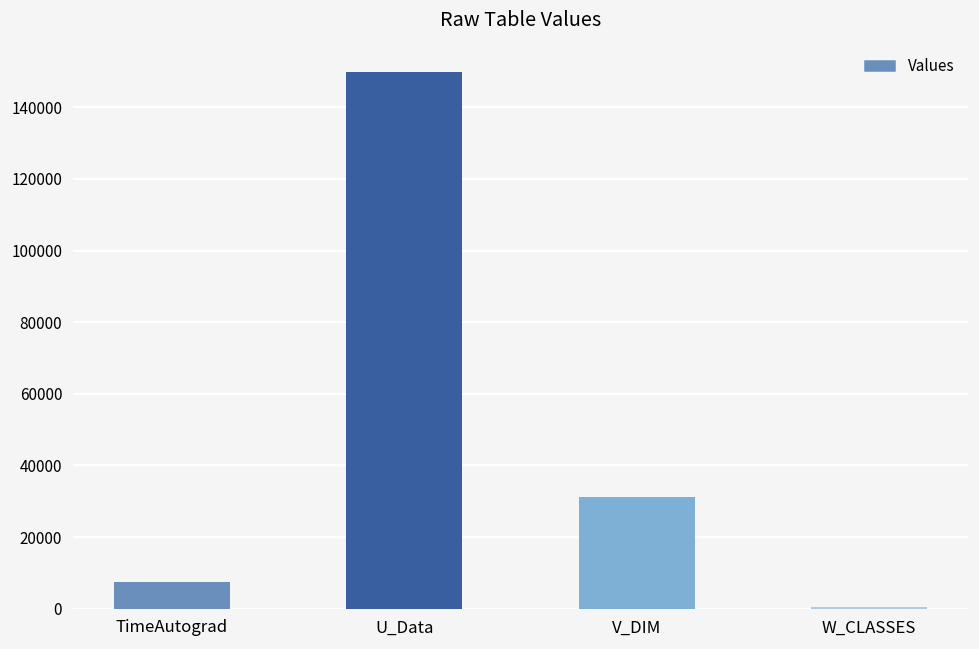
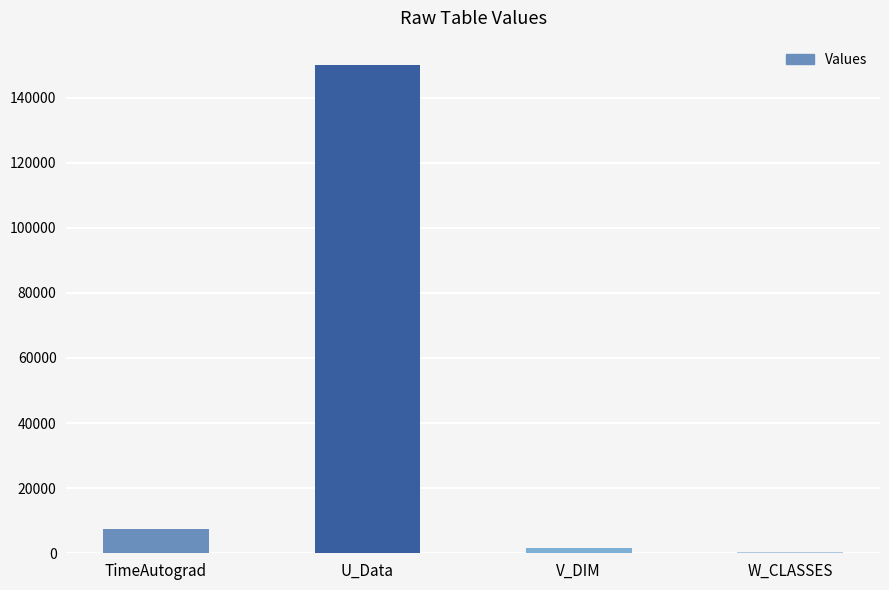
V_DIM: 31000 -> 2000
